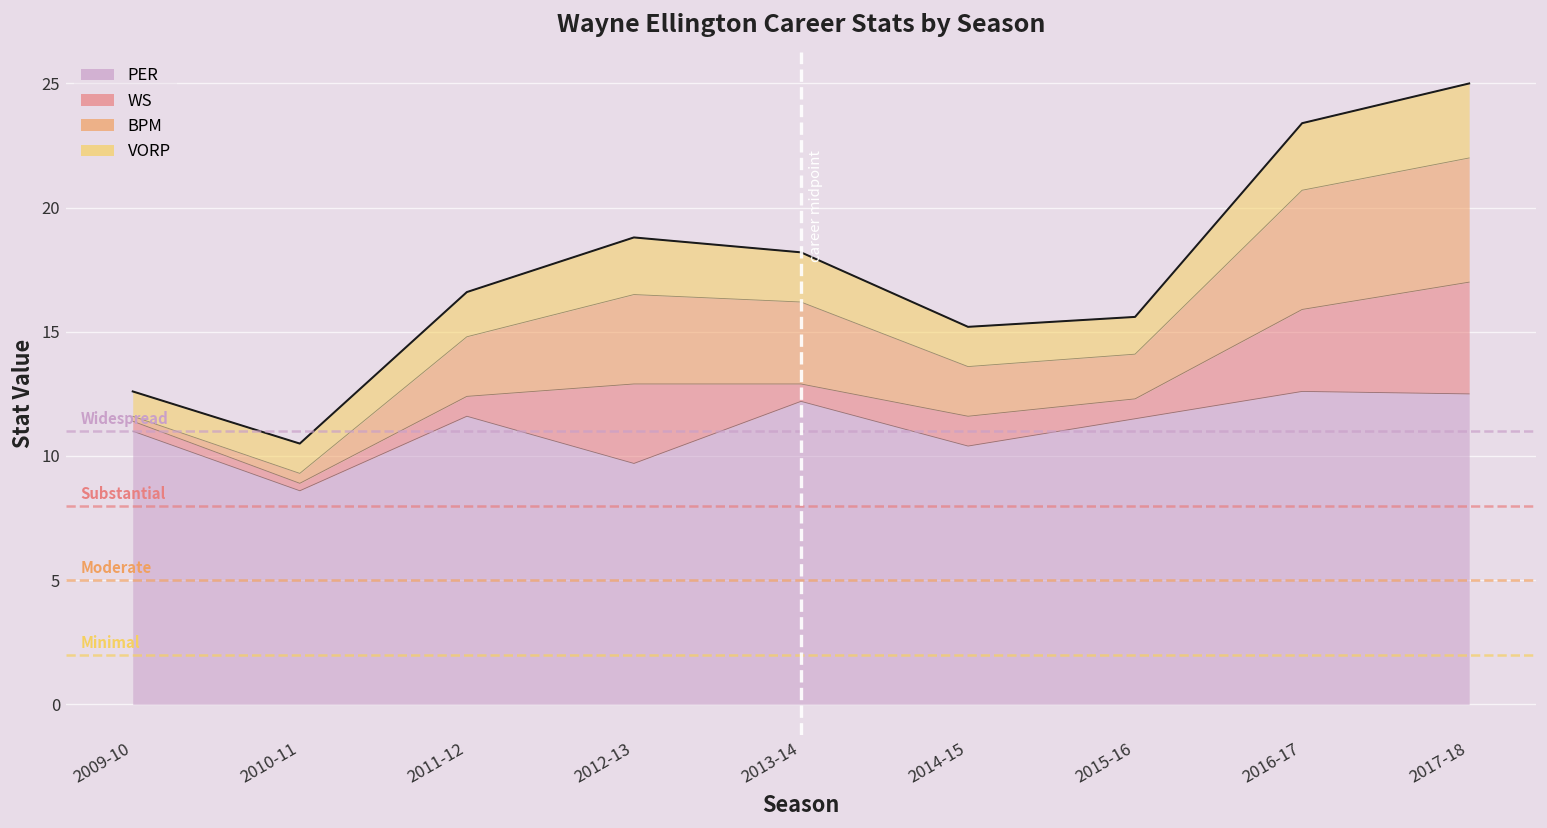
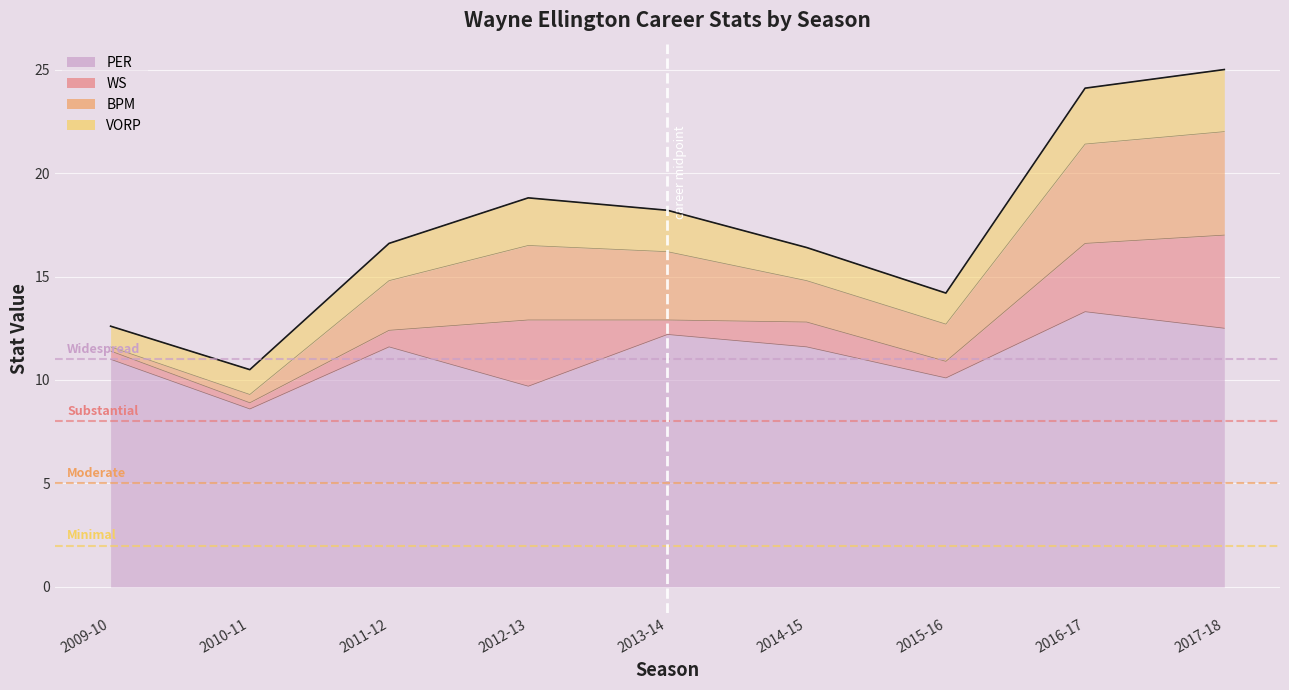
PER, 2014-15: 10.4 -> 11.6
PER, 2015-16: 11.5 -> 10.1
PER, 2016-17: 12.6 -> 13.3
